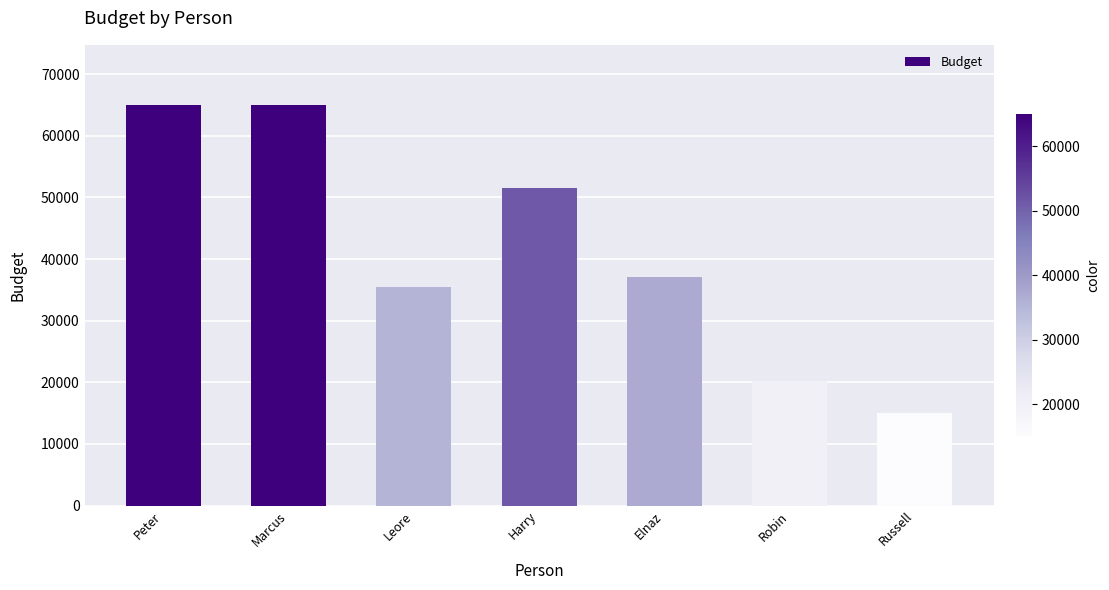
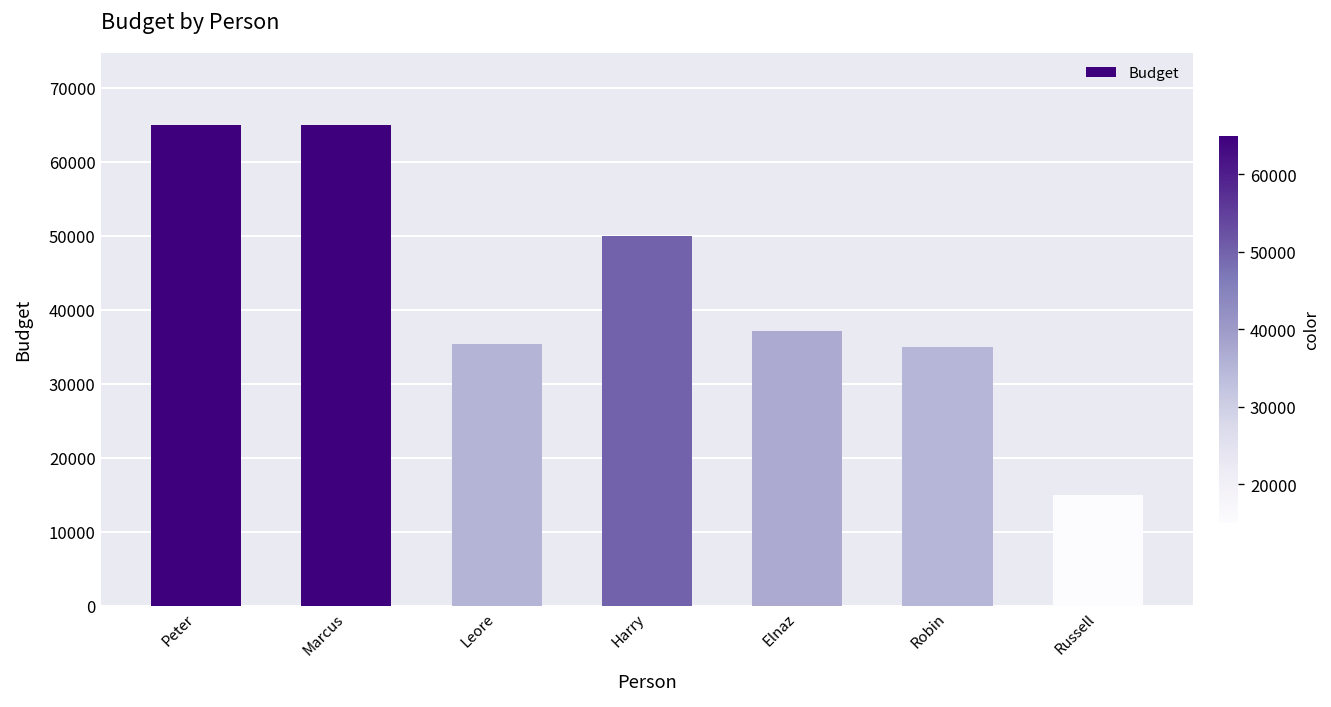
Harry: 52000 -> 50000
Robin: 20000 -> 35000
